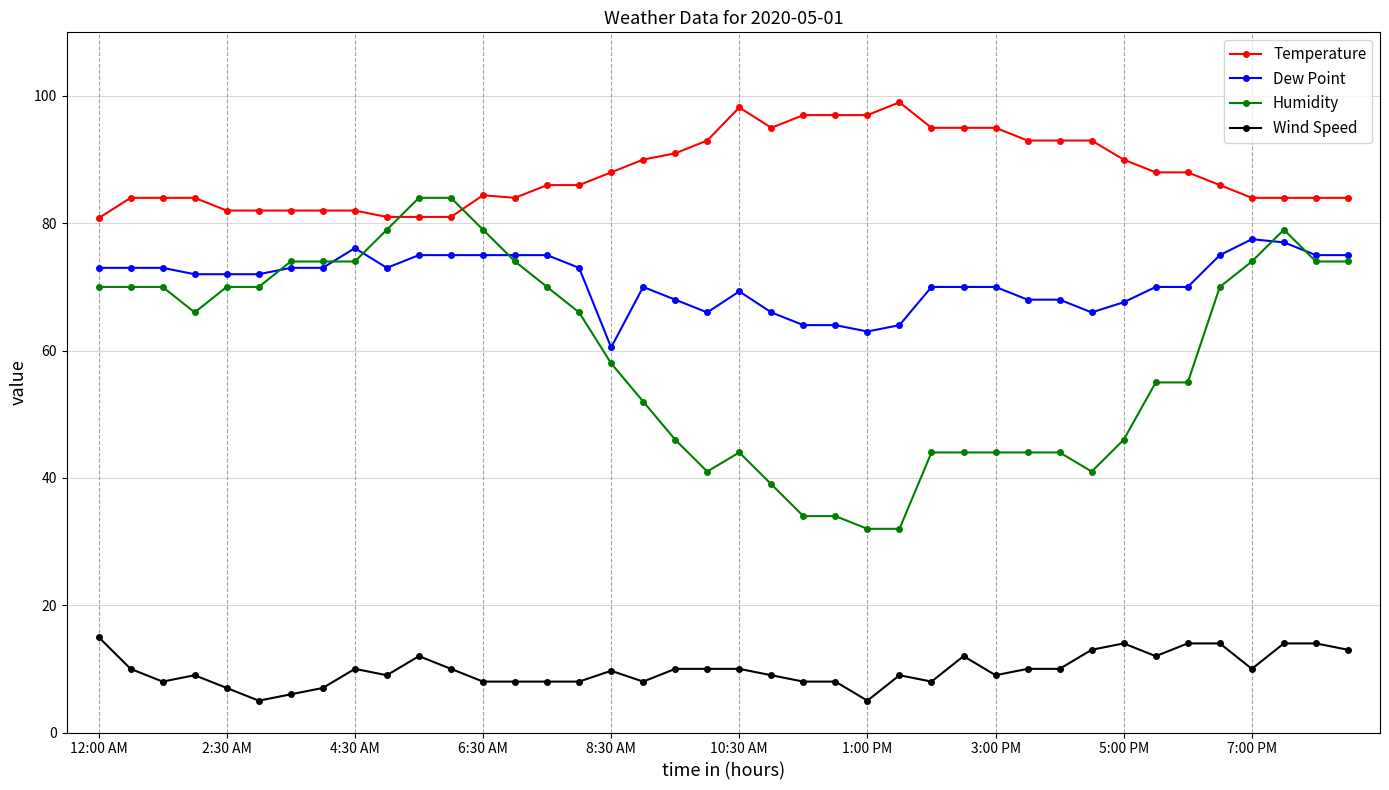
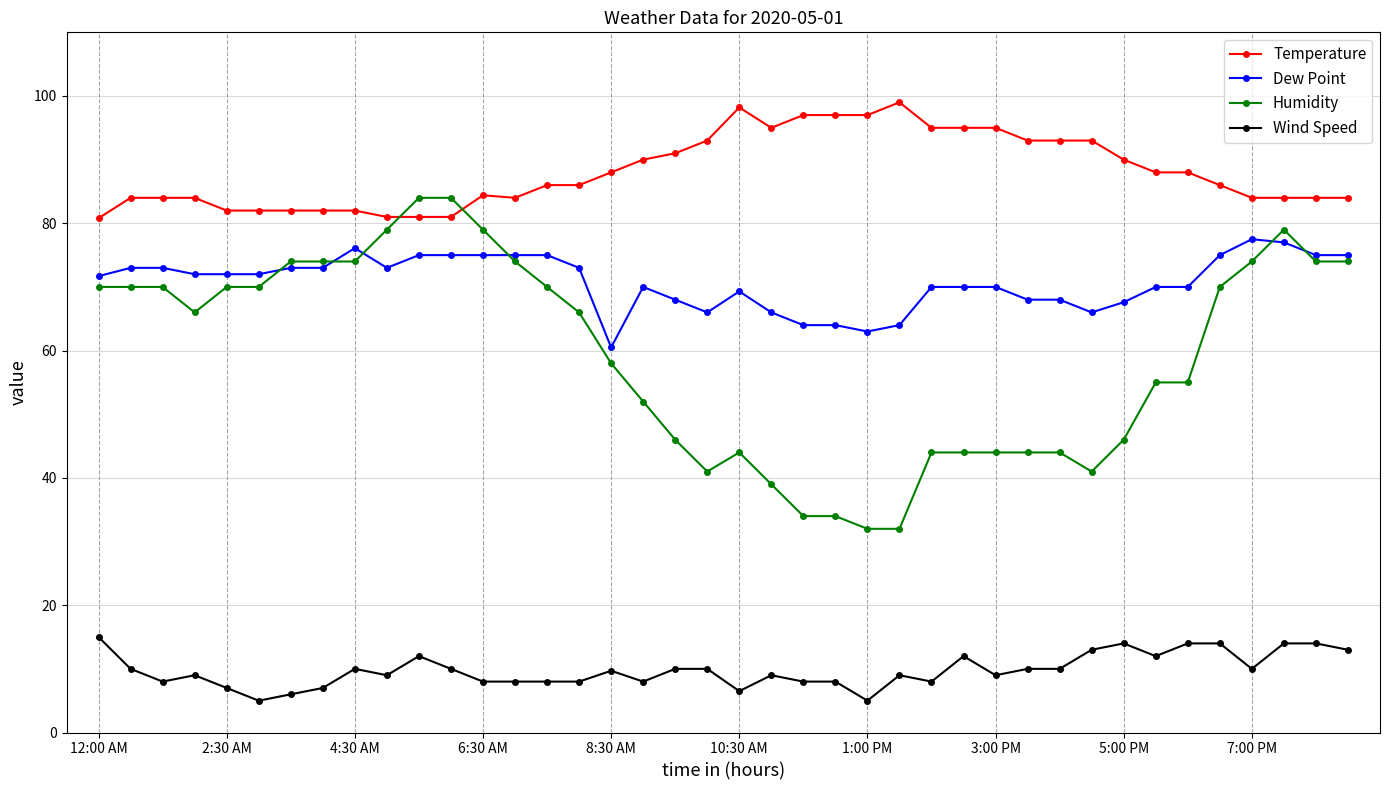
Dew Point, 12:00 AM: 73 -> 72
Wind Speed, 10:30 AM: 10 -> 7
